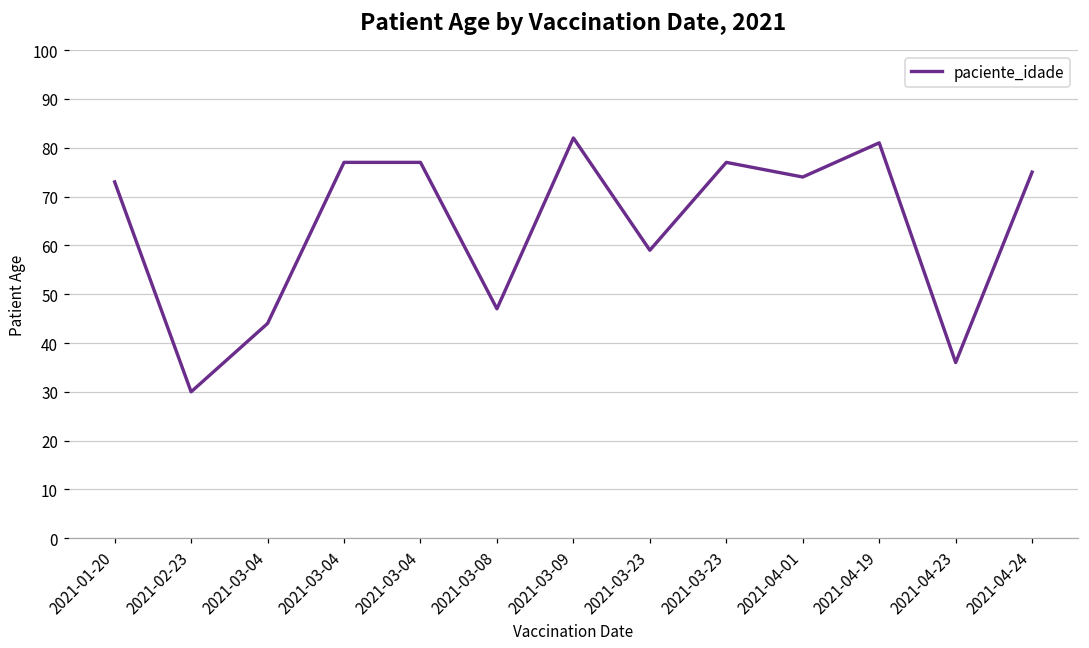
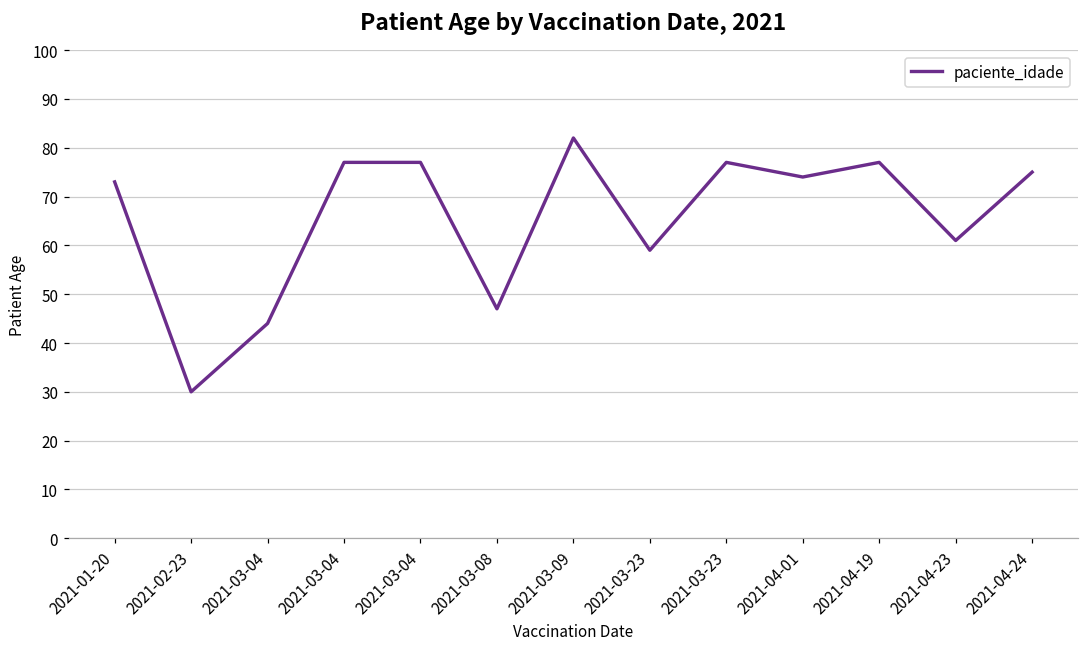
2021-04-19: 81 -> 77
2021-04-23: 36 -> 61
